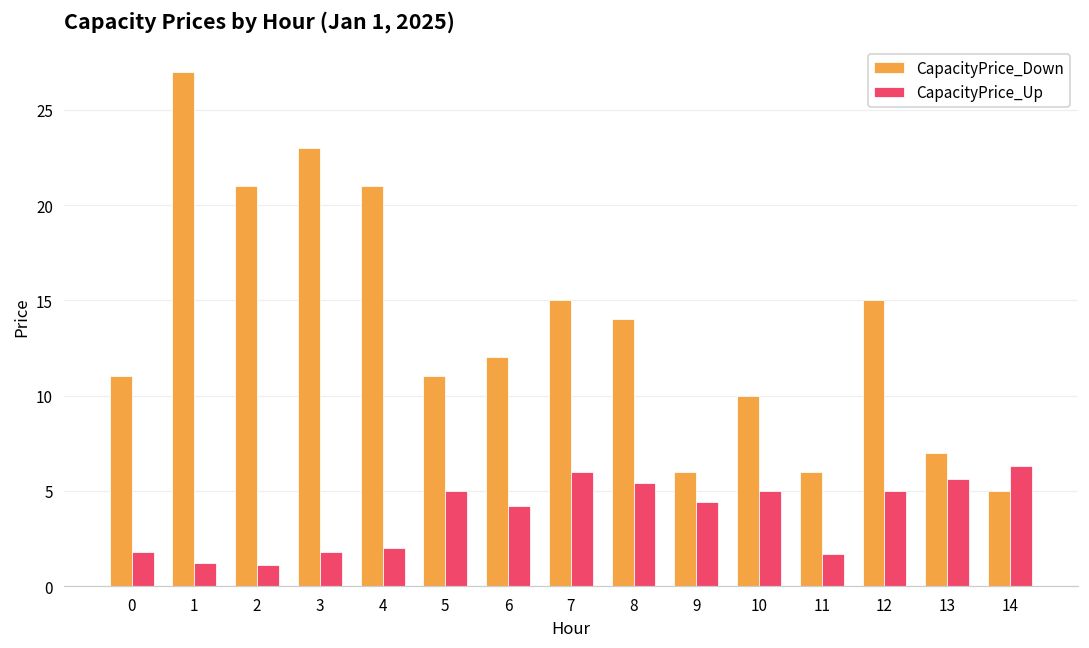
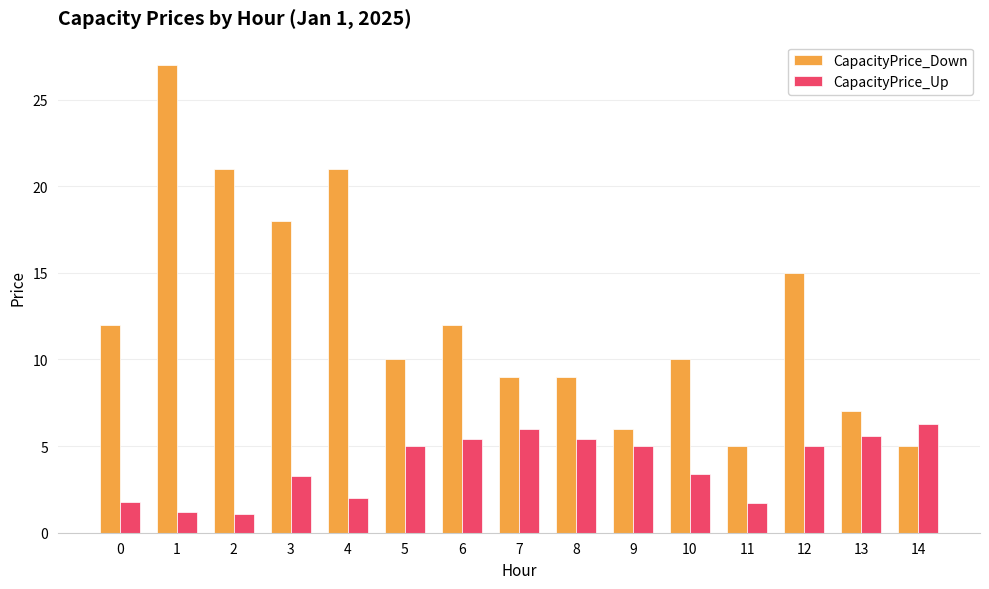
CapacityPrice_Down, 0: 11 -> 12
CapacityPrice_Down, 3: 23 -> 18
CapacityPrice_Up, 3: 1.8 -> 3.3
CapacityPrice_Down, 5: 11 -> 10
CapacityPrice_Up, 6: 4.2 -> 5.4
CapacityPrice_Down, 7: 15 -> 9
CapacityPrice_Down, 8: 14 -> 9
CapacityPrice_Up, 9: 4.4 -> 5.0
CapacityPrice_Up, 10: 5.0 -> 3.4
CapacityPrice_Down, 11: 6 -> 5
